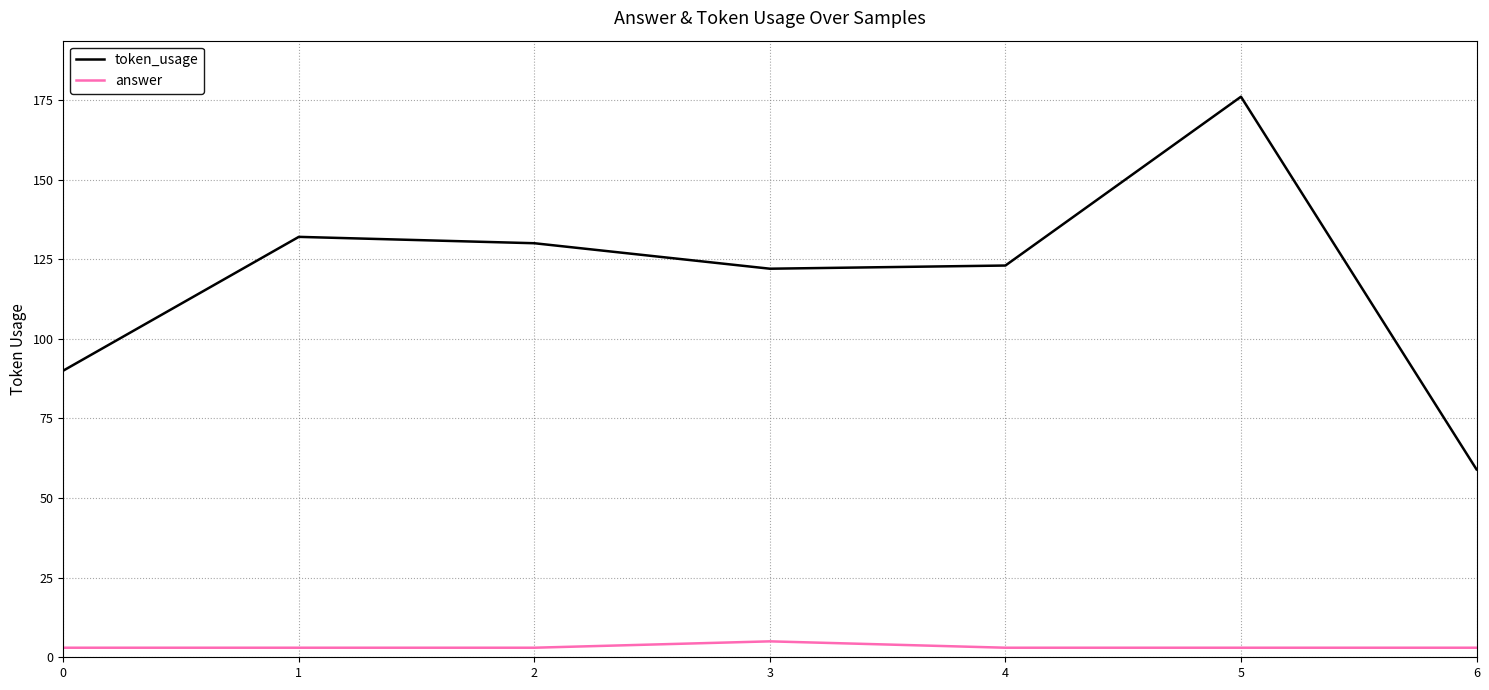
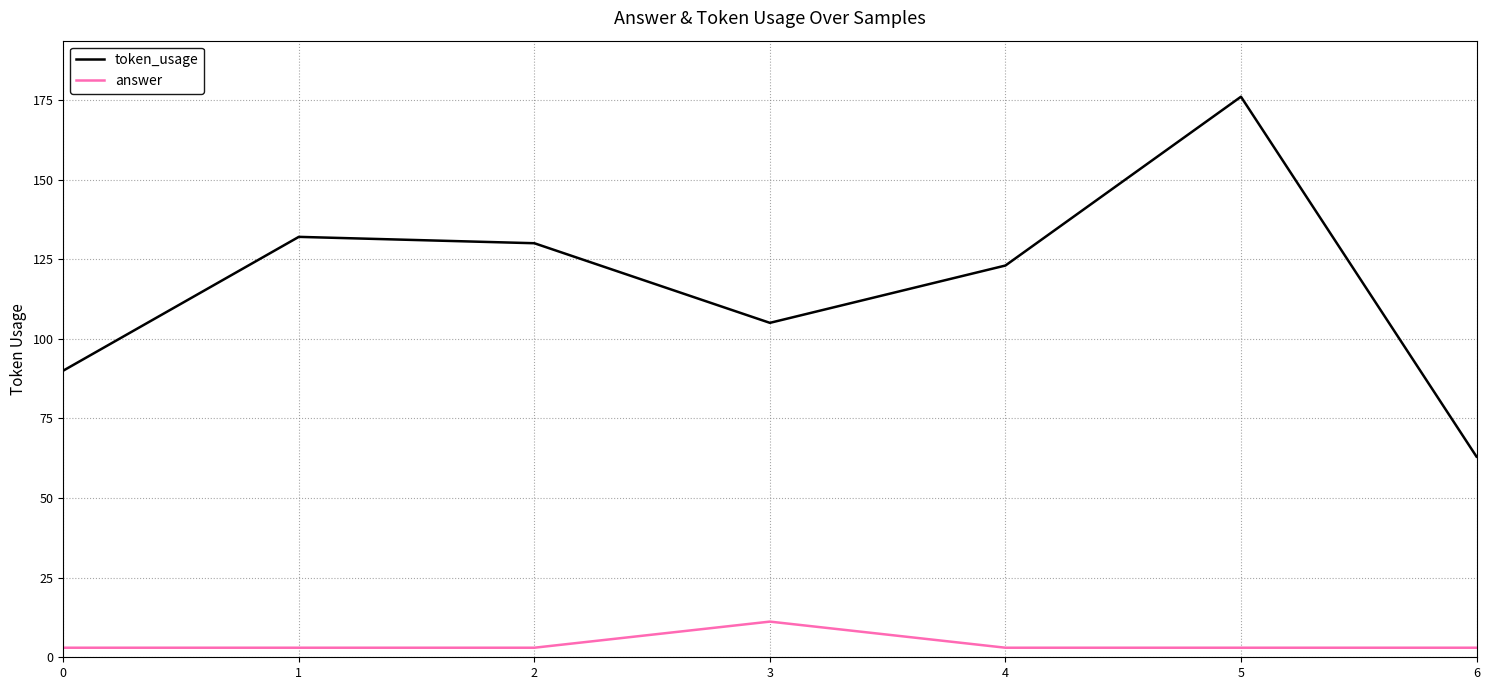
token_usage, 3: 122 -> 105
answer, 3: 5 -> 11
token_usage, 6: 59 -> 63
